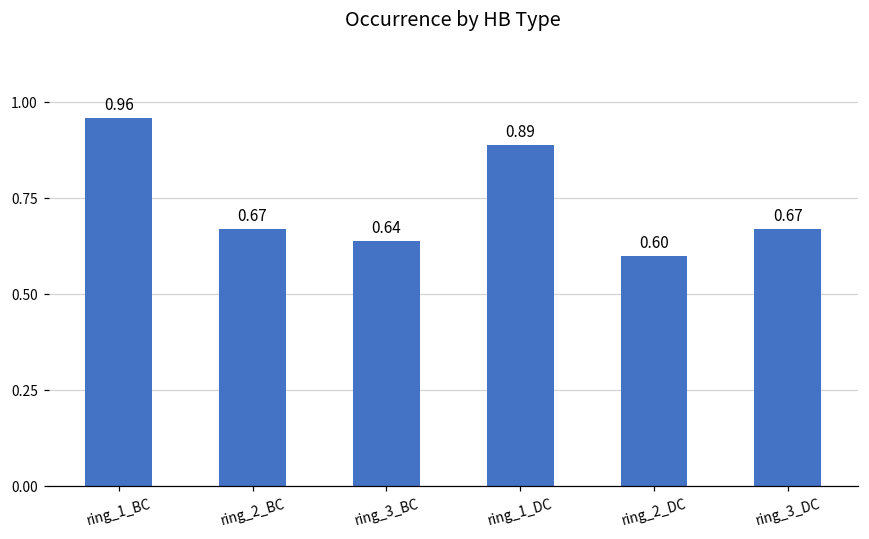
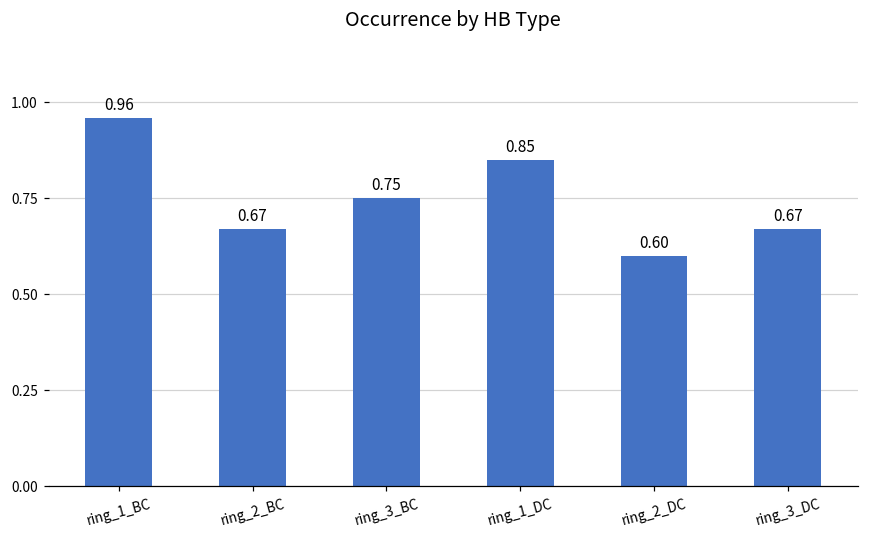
ring_3_BC: 0.64 -> 0.75
ring_1_DC: 0.89 -> 0.85
